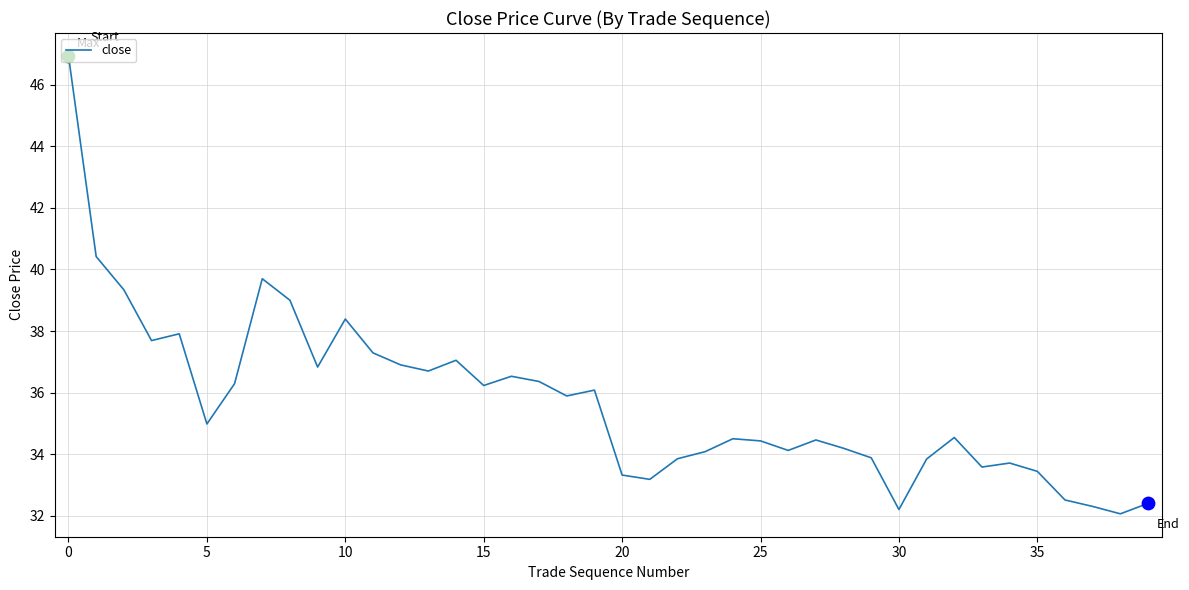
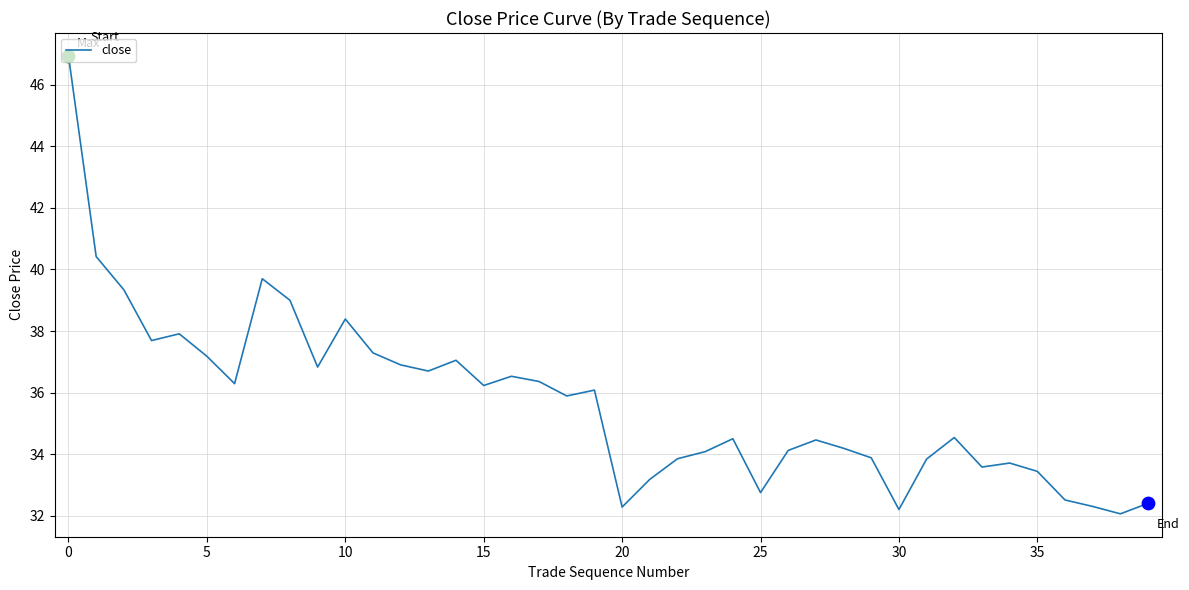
close, 5: 35.0 -> 37.2
close, 20: 33.3 -> 32.3
close, 25: 34.4 -> 32.8
